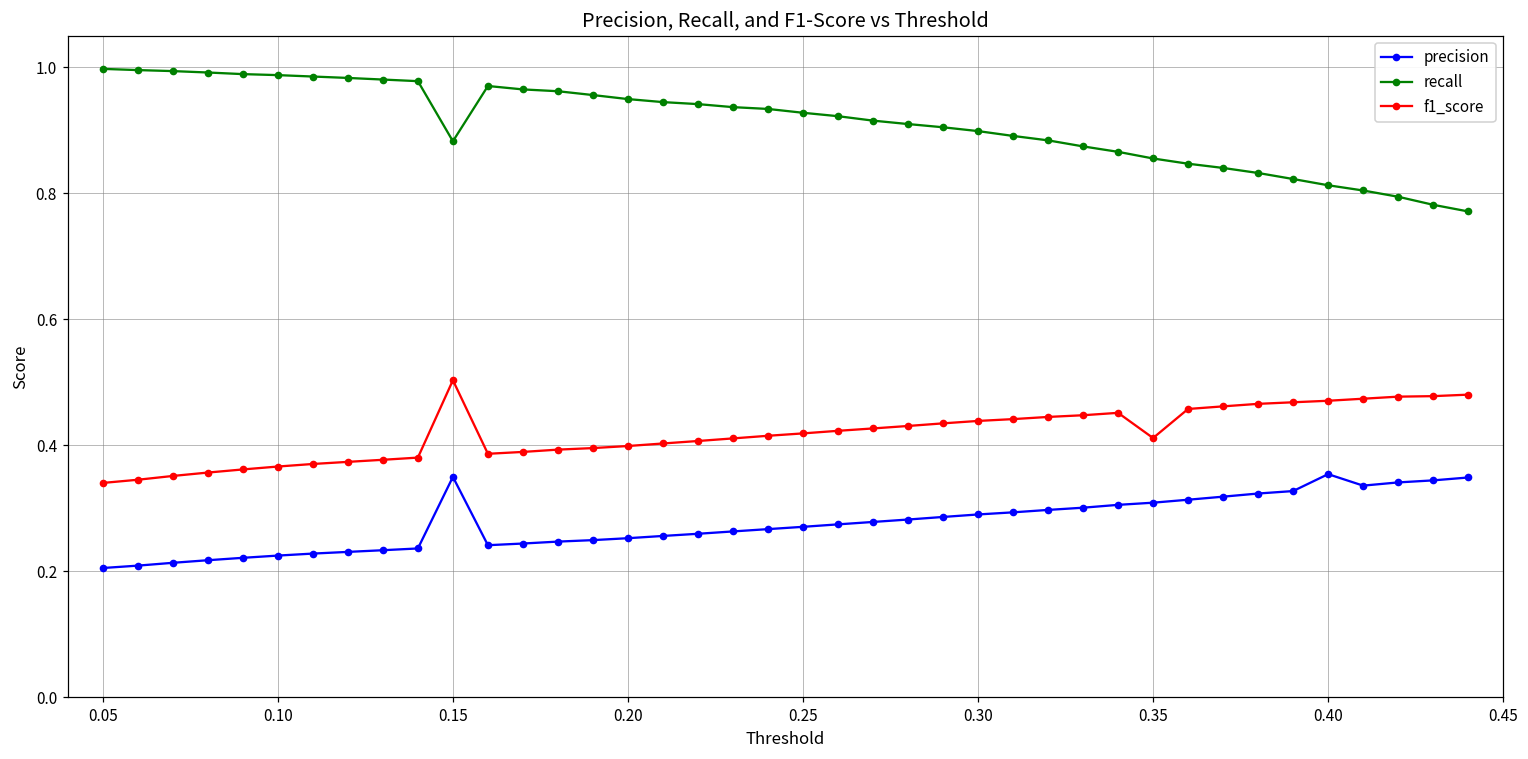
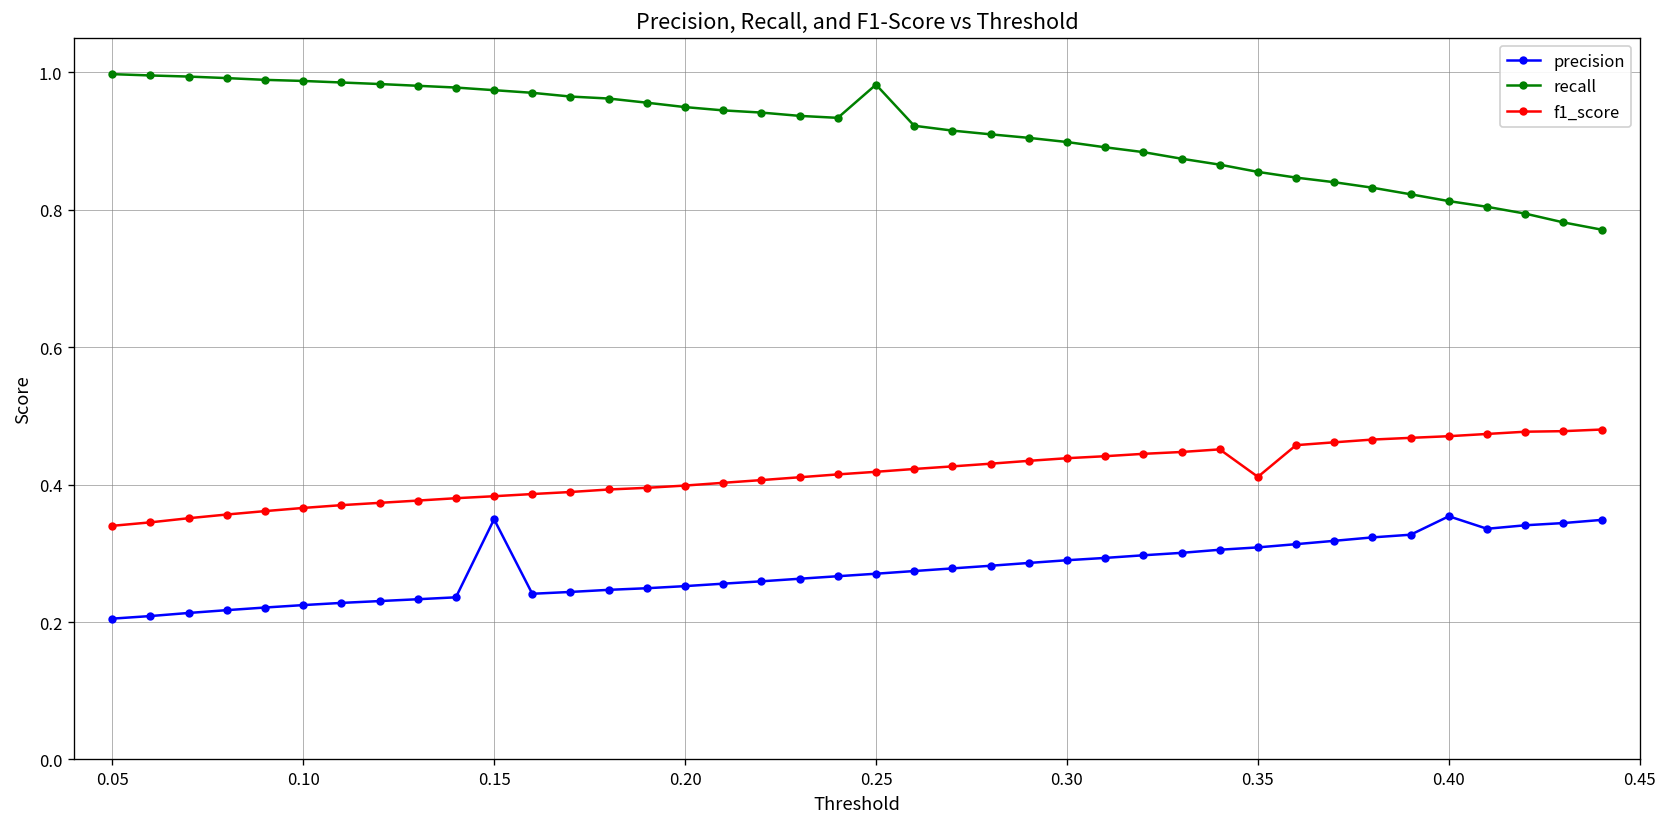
recall, 0.15: 0.88 -> 0.97
f1_score, 0.15: 0.50 -> 0.38
recall, 0.25: 0.93 -> 0.98
